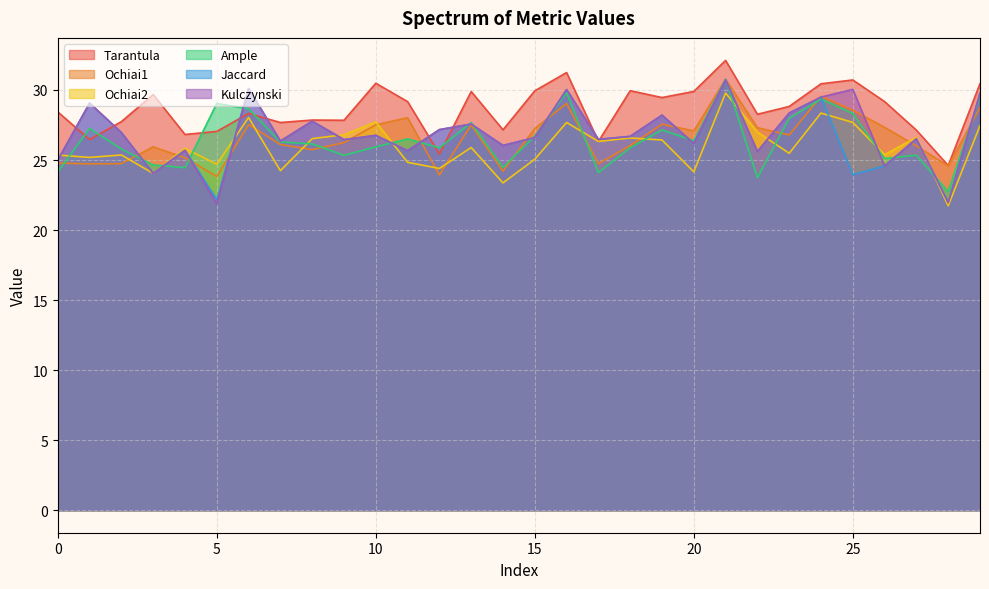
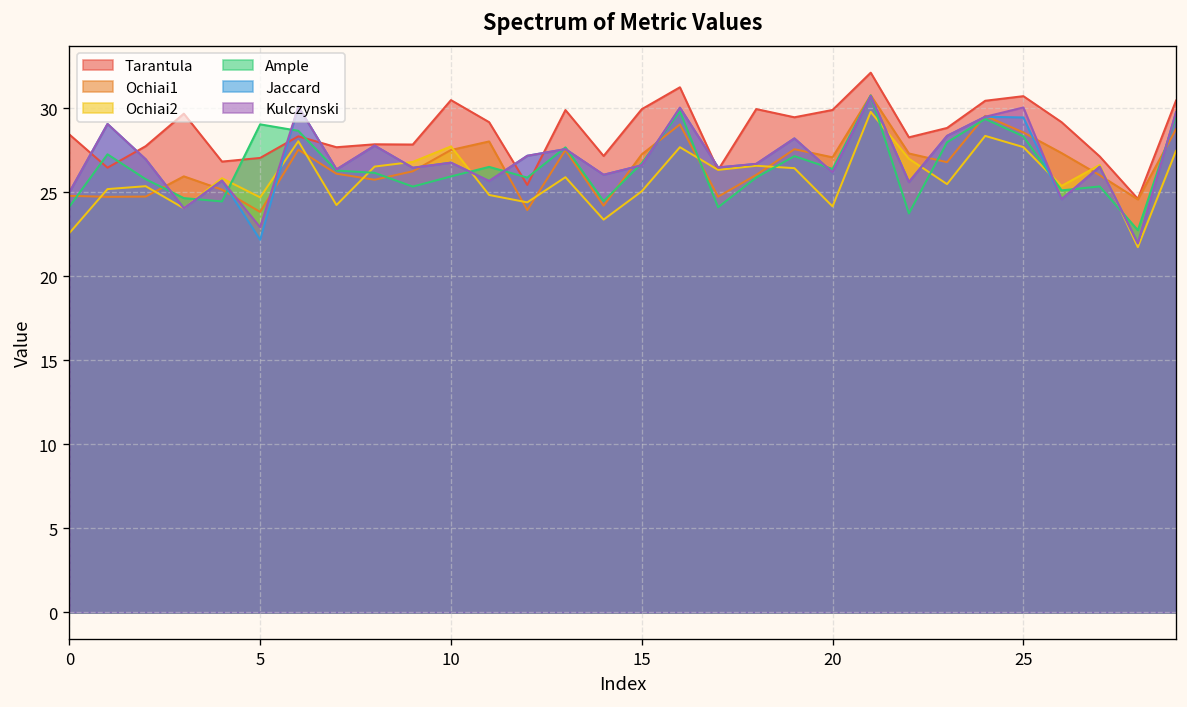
Ochiai2, 0: 25.4 -> 22.6
Kulczynski, 5: 21.9 -> 22.9
Jaccard, 25: 24.0 -> 29.4
